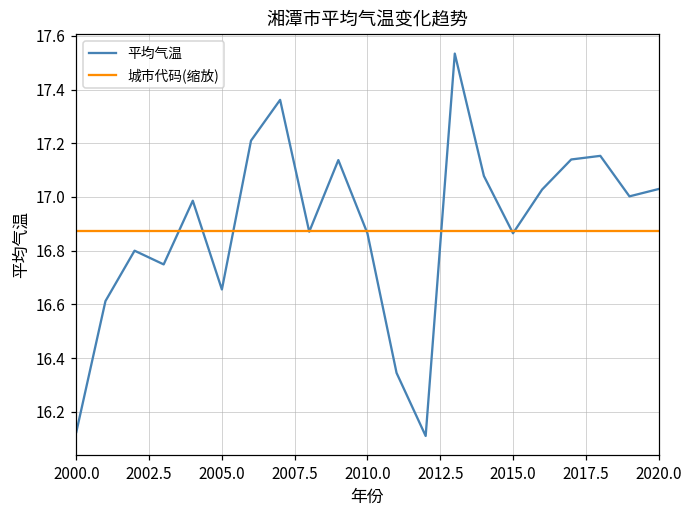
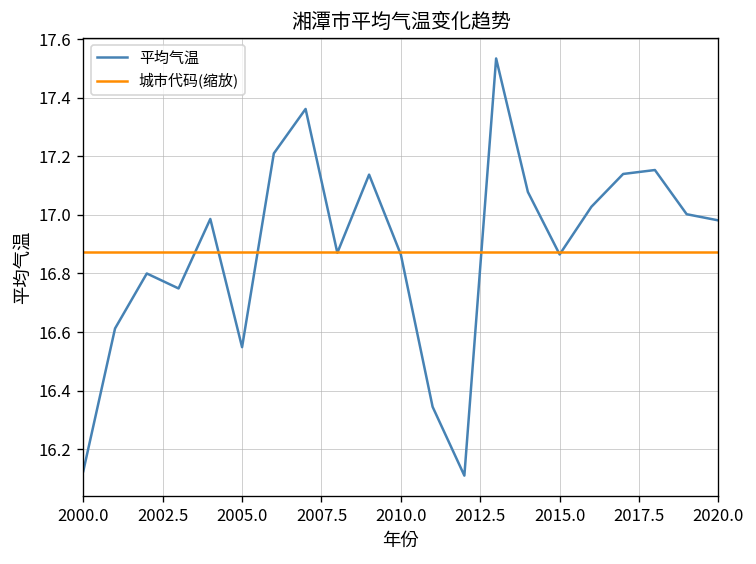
平均气温, 2005.0: 16.66 -> 16.55
平均气温, 2020.0: 17.03 -> 16.98
